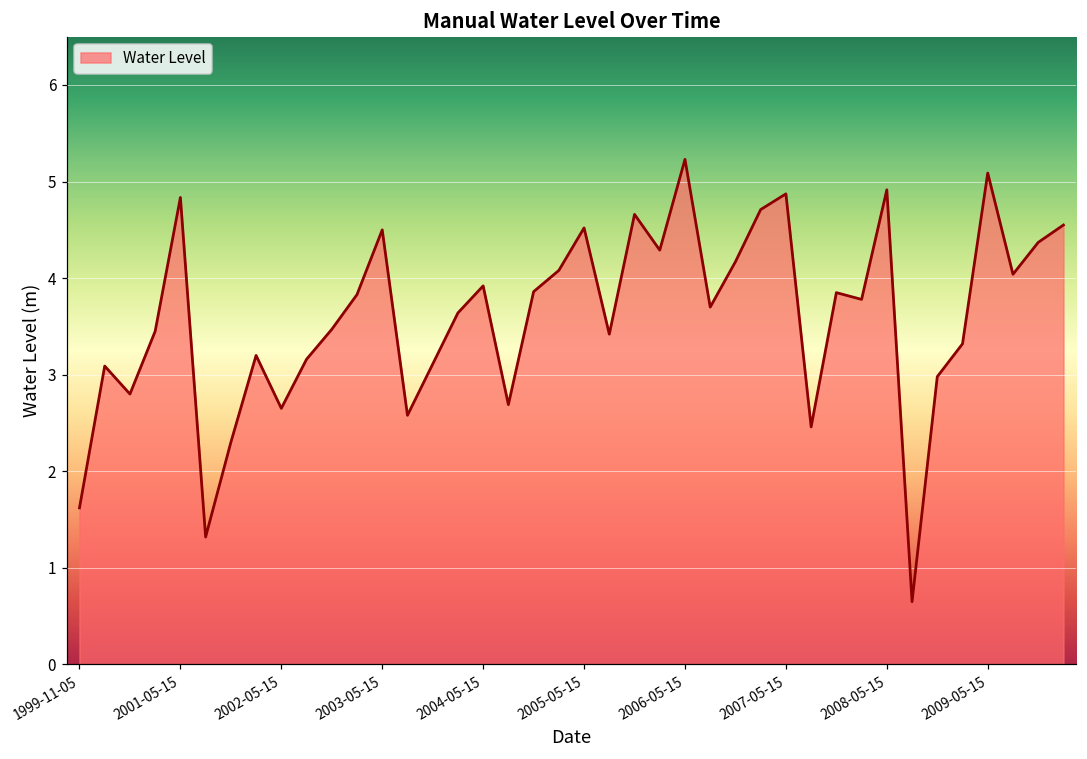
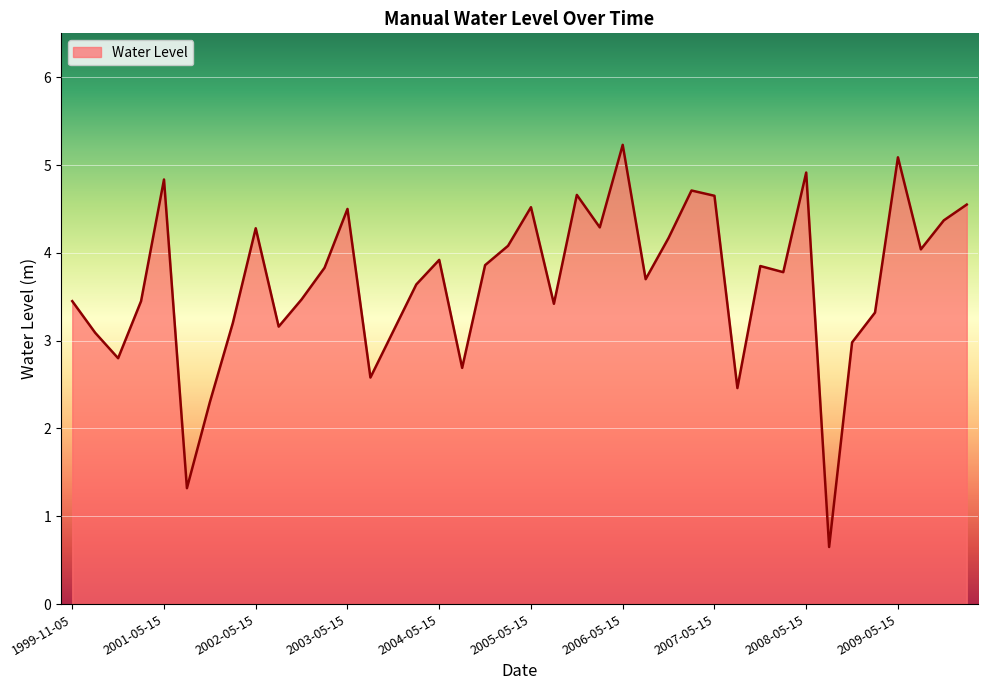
1999-11-05: 1.6 -> 3.5
2002-05-15: 2.7 -> 4.3
2007-05-15: 4.9 -> 4.7
